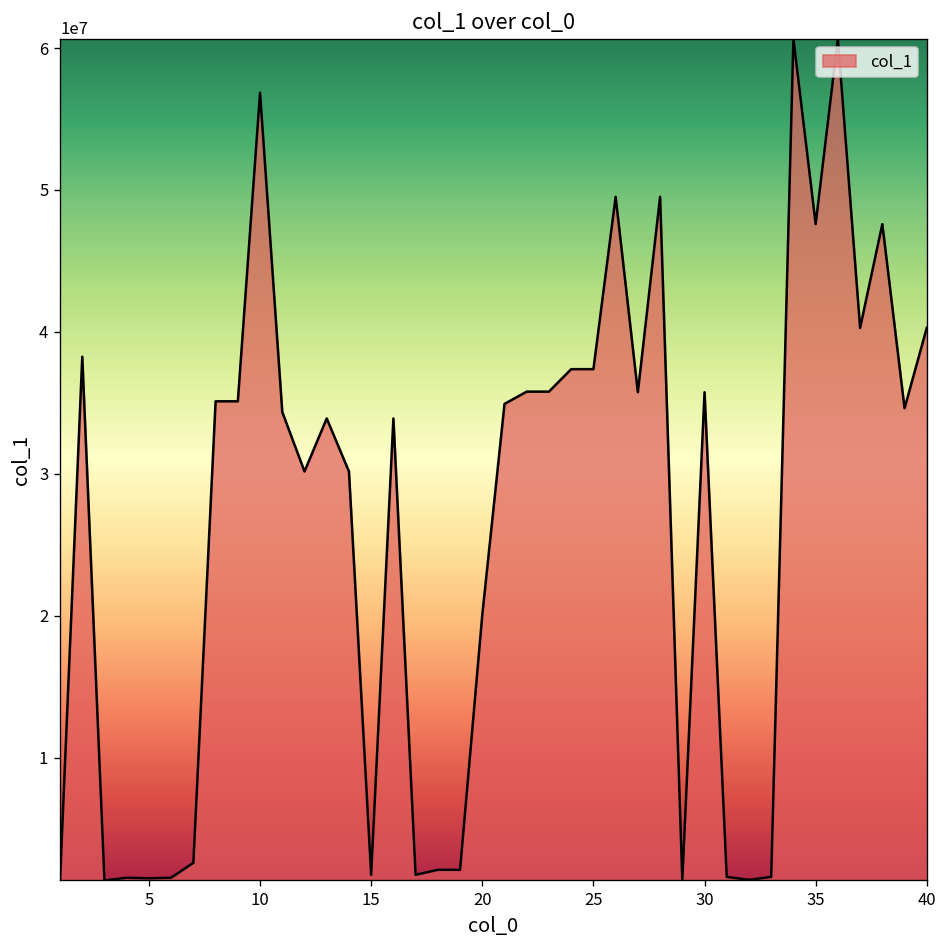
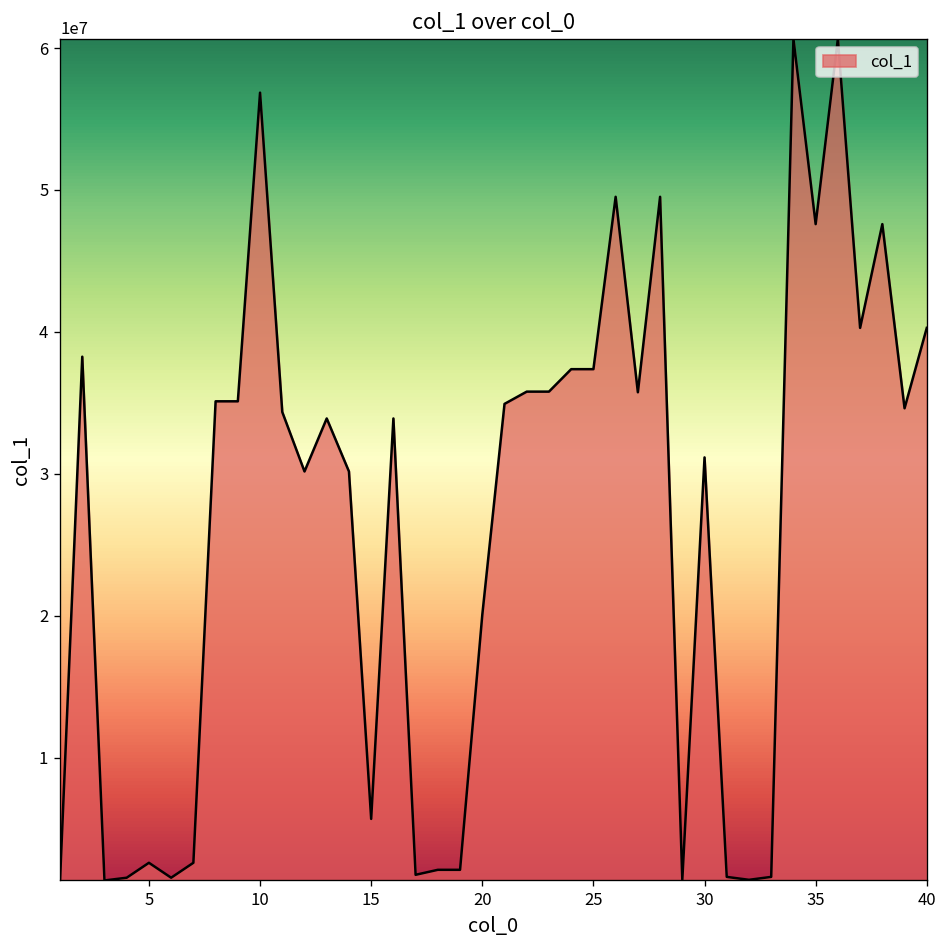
5: 1500000 -> 2600000
15: 1700000 -> 5700000
30: 35700000 -> 31200000
